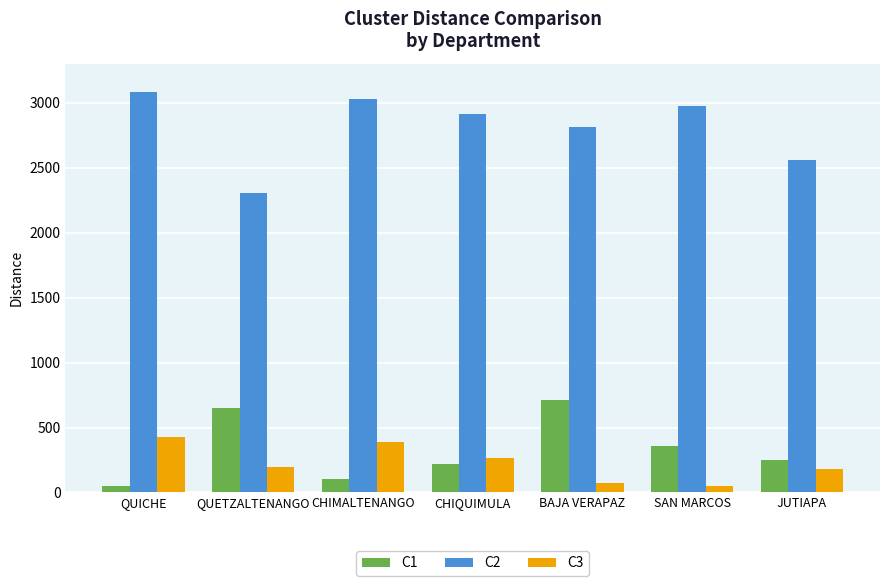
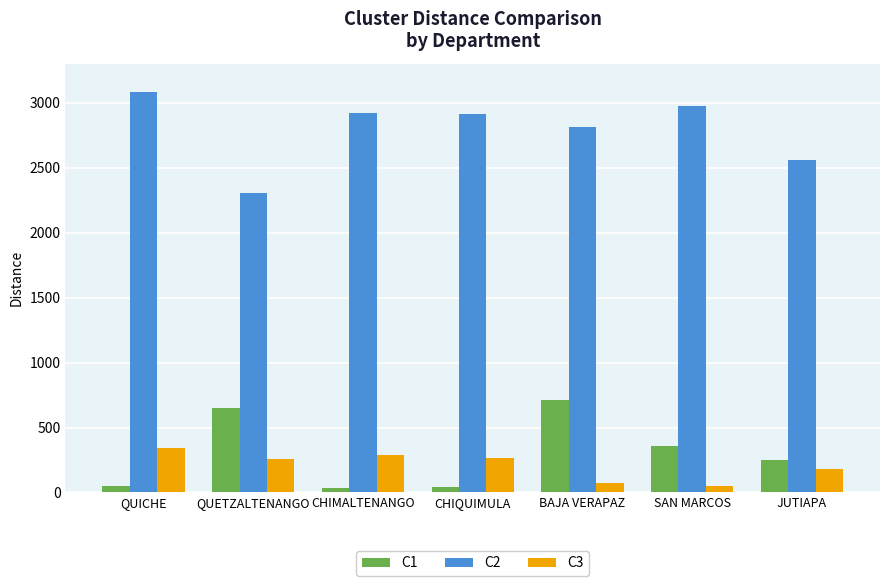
C3, QUICHE: 430 -> 340
C3, QUETZALTENANGO: 190 -> 260
C1, CHIMALTENANGO: 100 -> 40
C2, CHIMALTENANGO: 3030 -> 2920
C3, CHIMALTENANGO: 390 -> 290
C1, CHIQUIMULA: 220 -> 40
